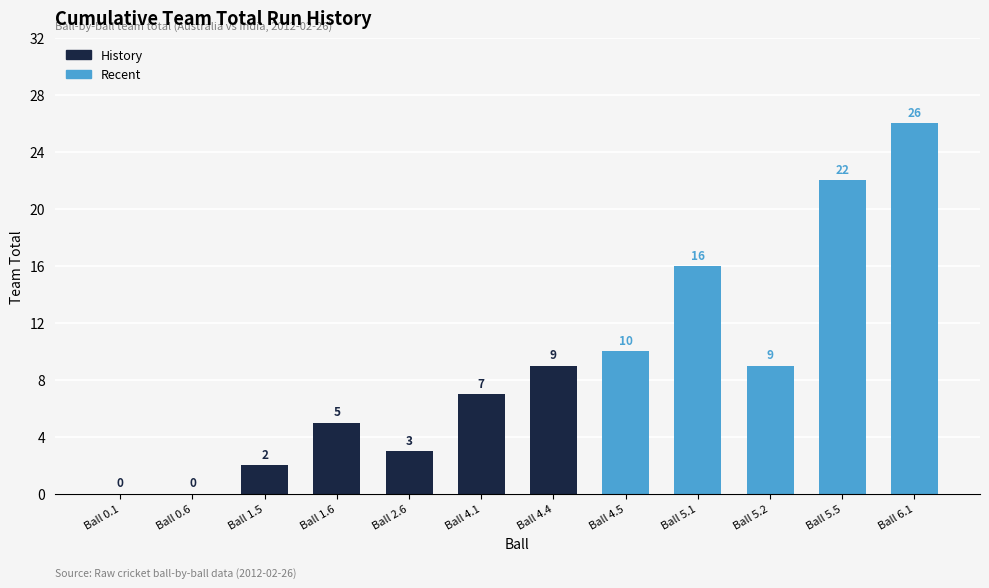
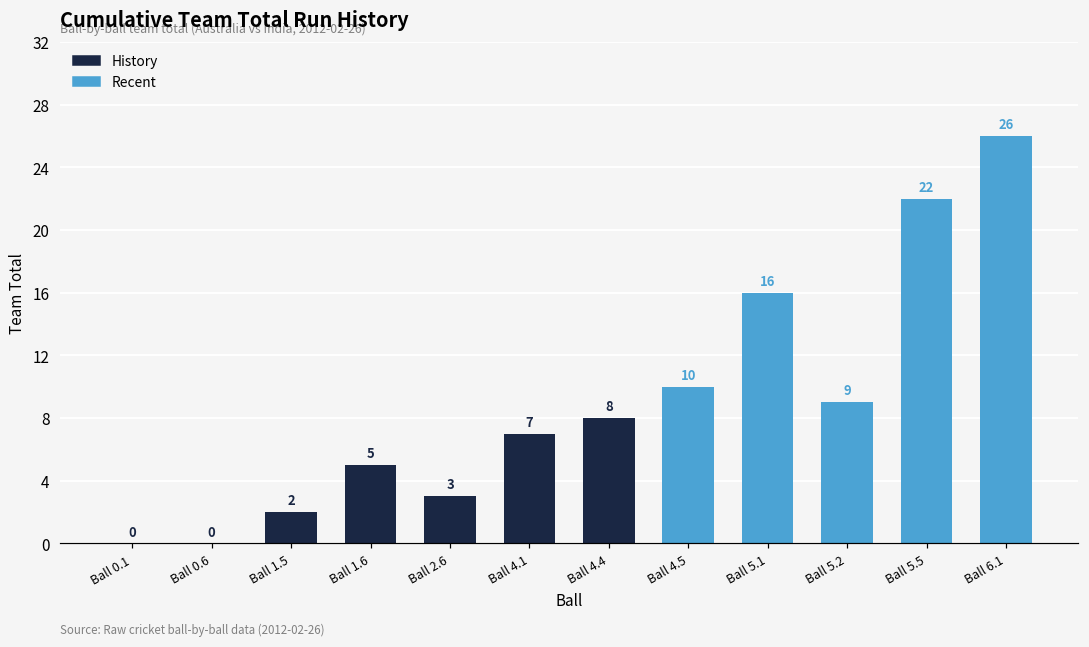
Ball 4.4: 9 -> 8
